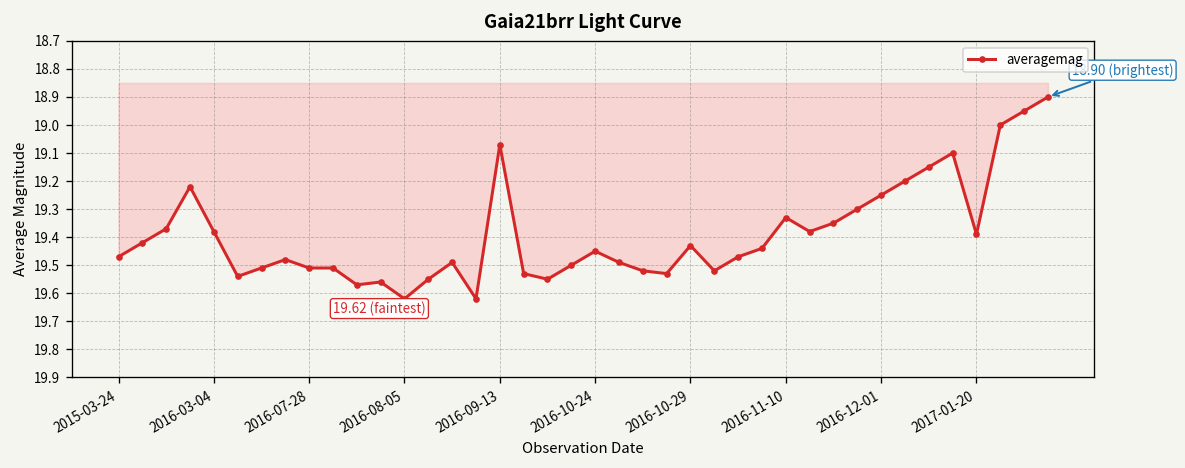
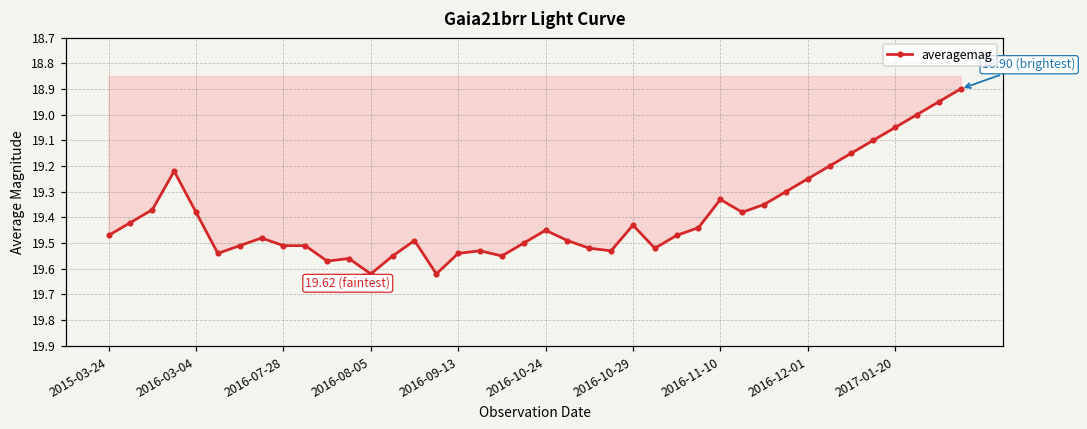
2016-09-13: 19.07 -> 19.54
2017-01-20: 19.39 -> 19.05
